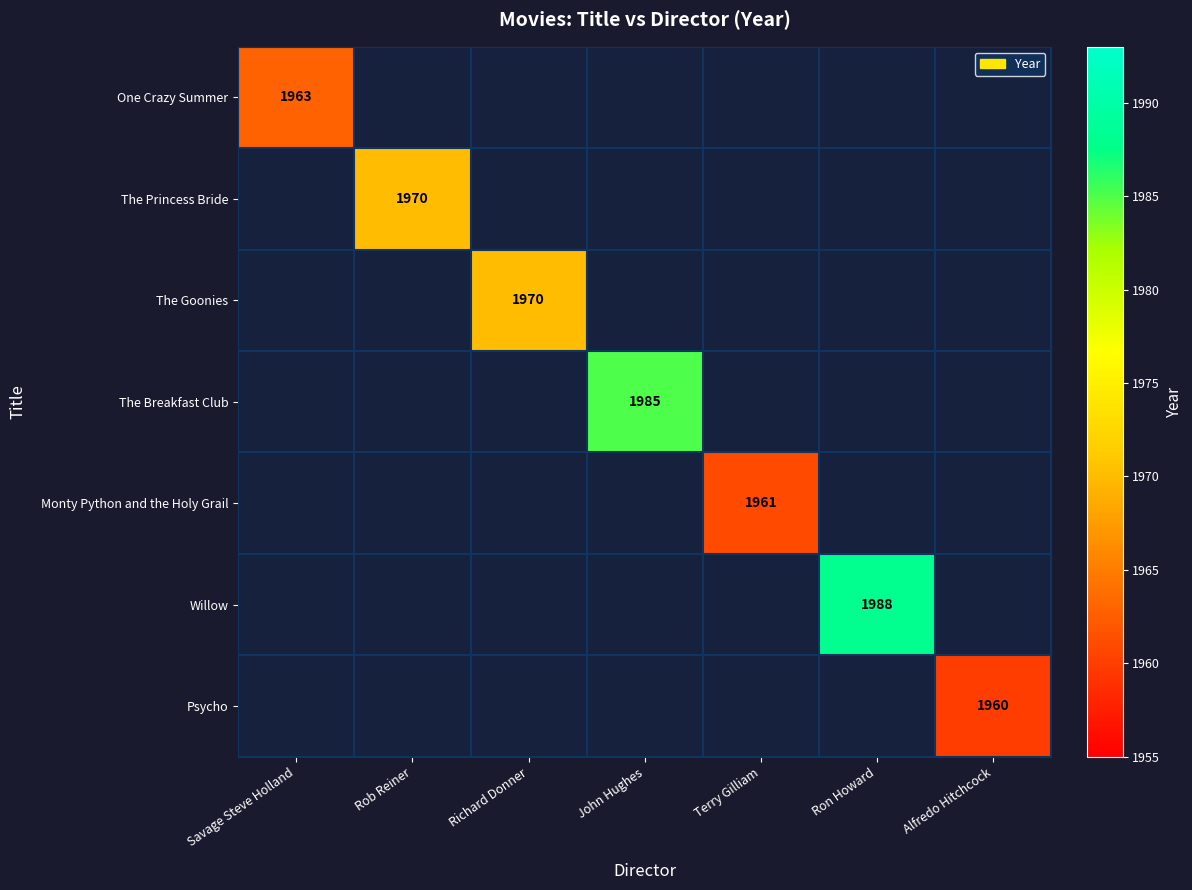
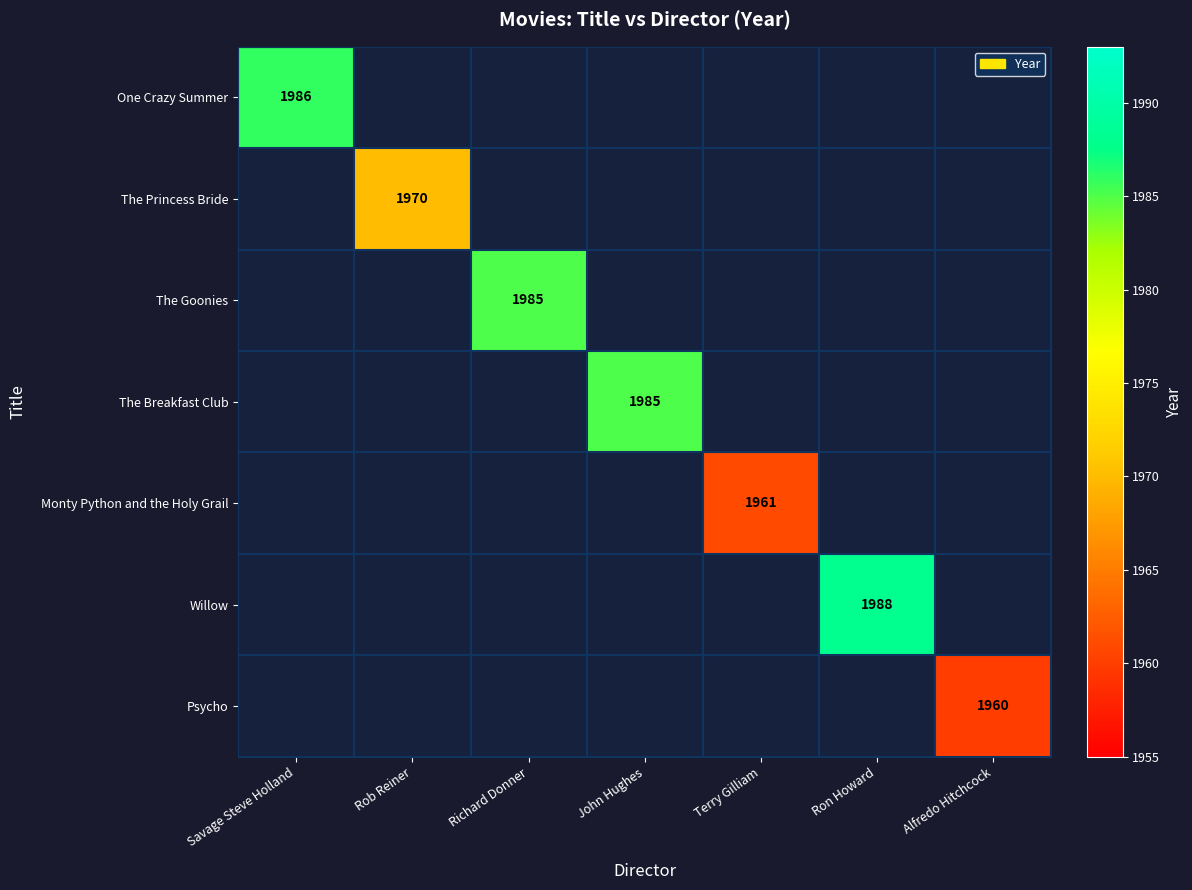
One Crazy Summer, Savage Steve Holland: 1963 -> 1986
The Goonies, Richard Donner: 1970 -> 1985
